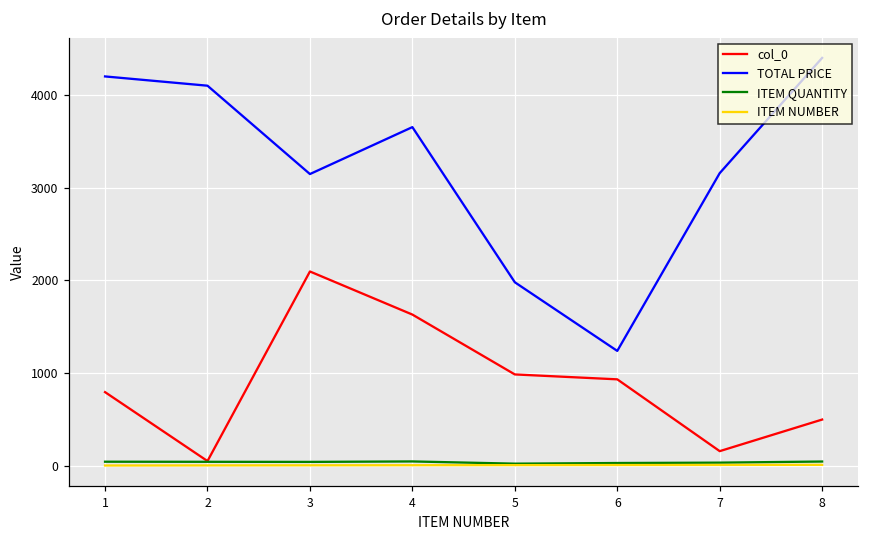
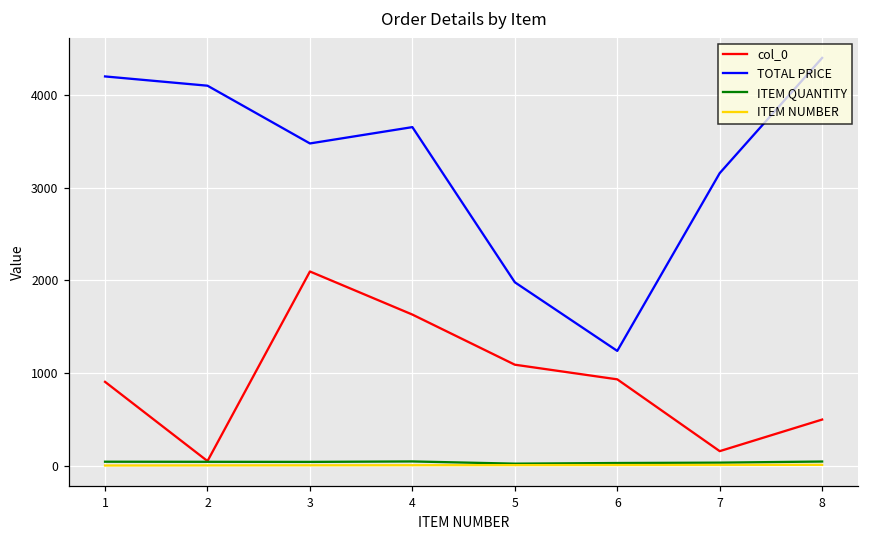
col_0, 1: 800 -> 900
TOTAL PRICE, 3: 3100 -> 3500
col_0, 5: 1000 -> 1100
